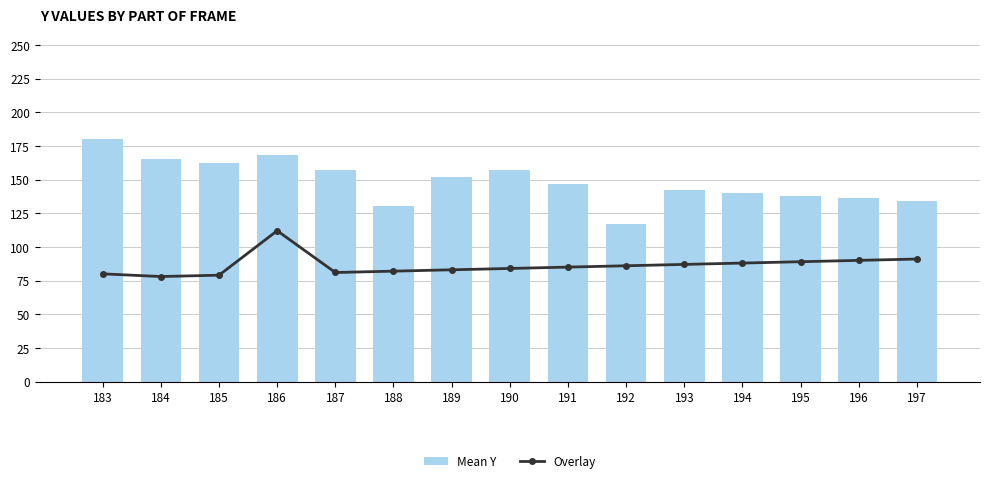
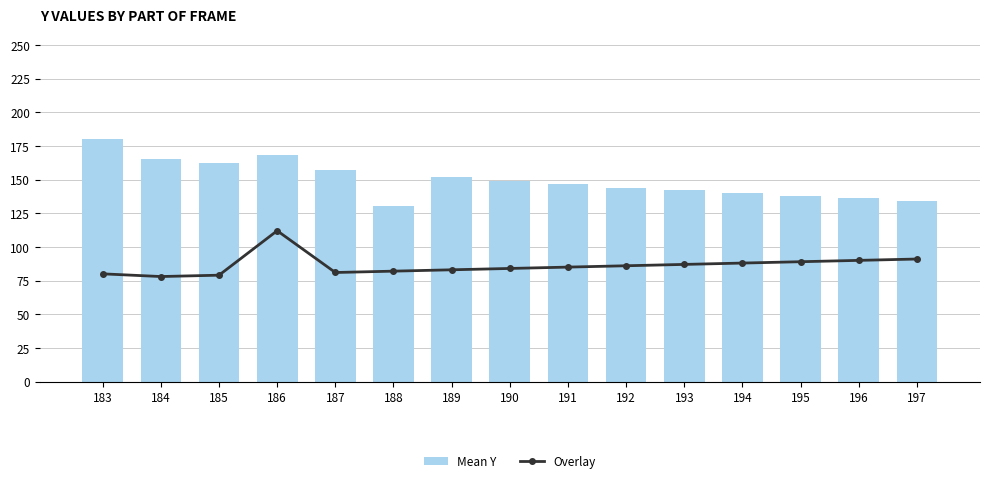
Mean Y, 190: 157 -> 149
Mean Y, 192: 117 -> 144
